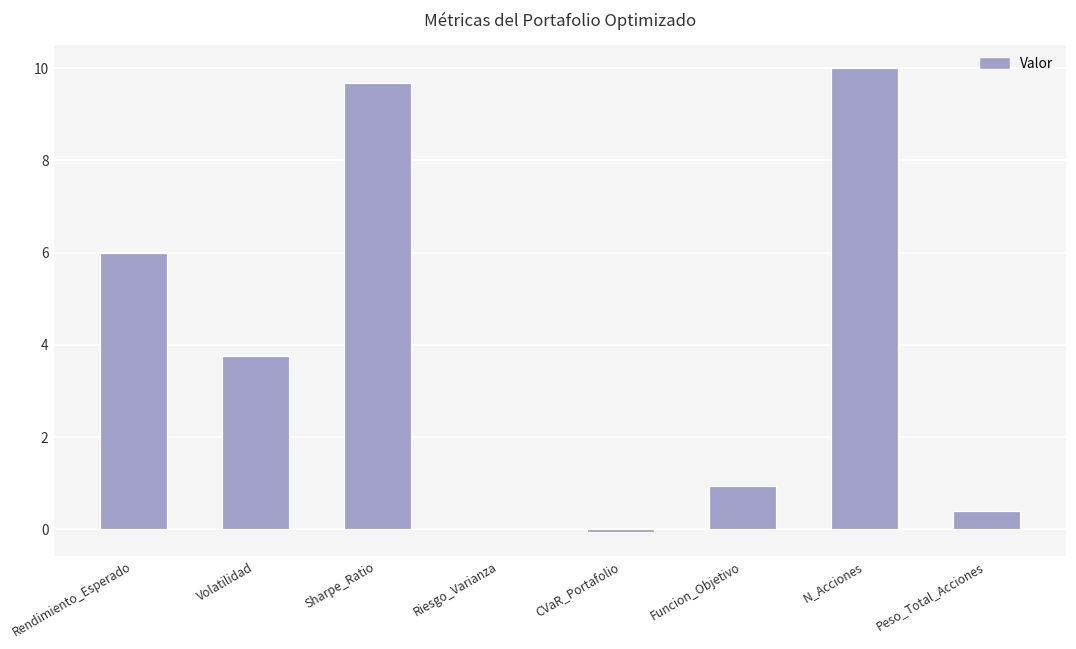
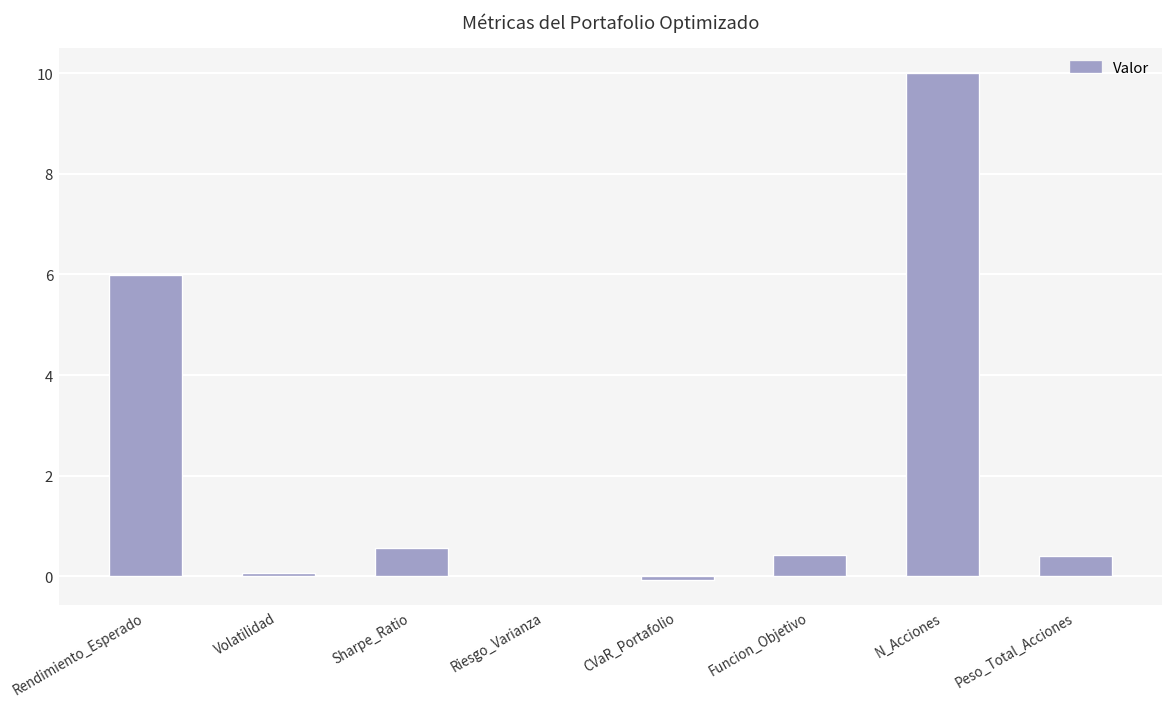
Volatilidad: 3.8 -> 0.1
Sharpe_Ratio: 9.7 -> 0.6
Funcion_Objetivo: 0.9 -> 0.4
